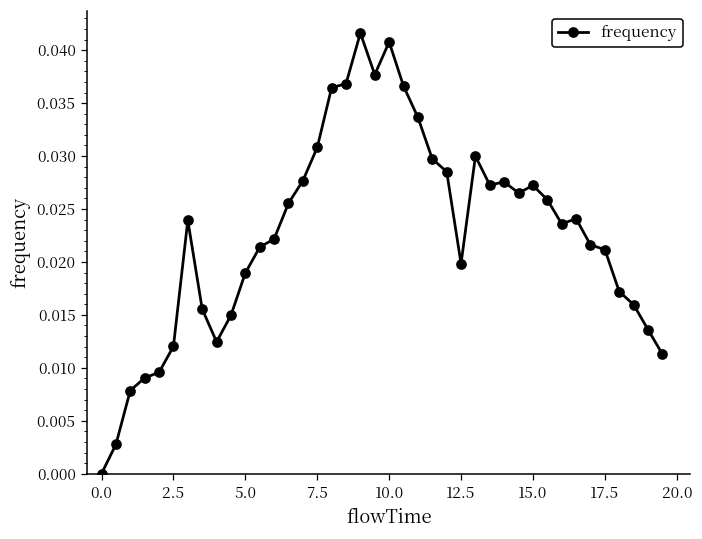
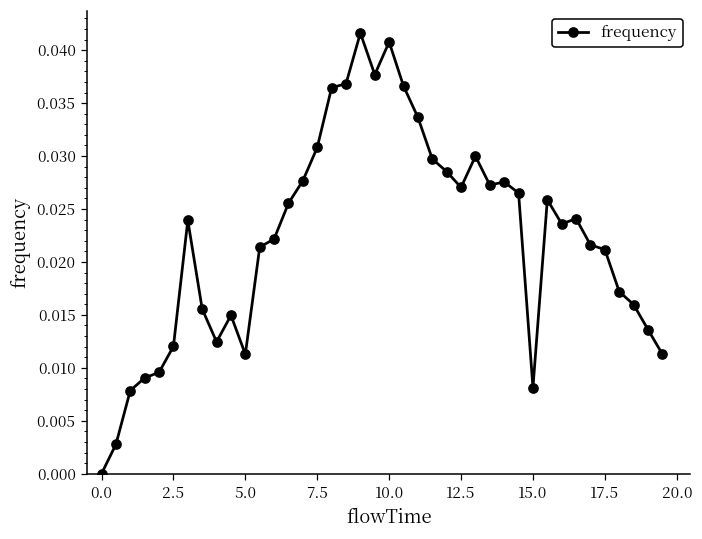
5.0: 0.019 -> 0.011
12.5: 0.020 -> 0.027
15.0: 0.027 -> 0.008
